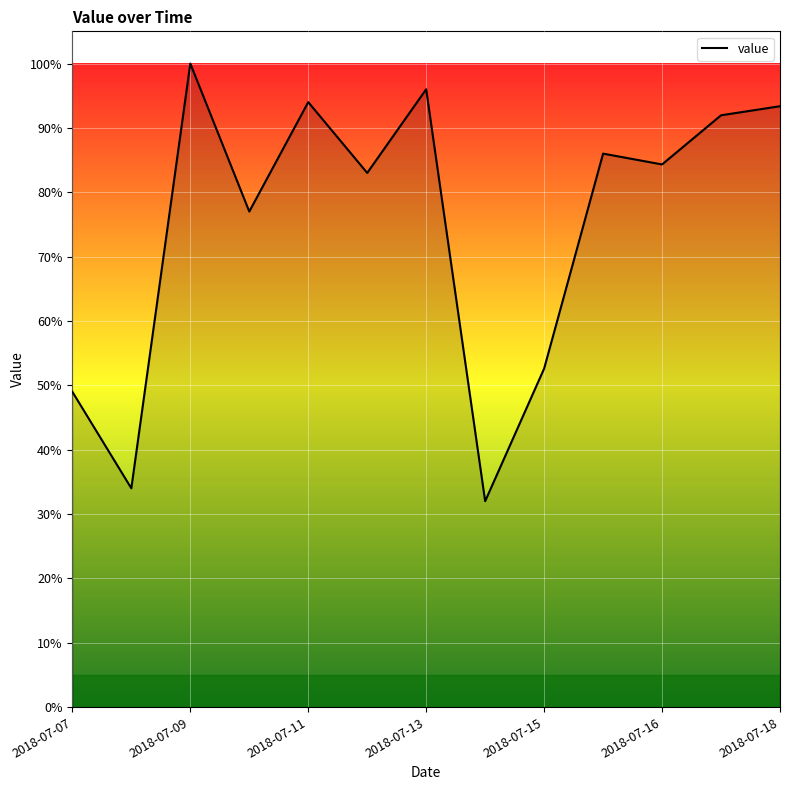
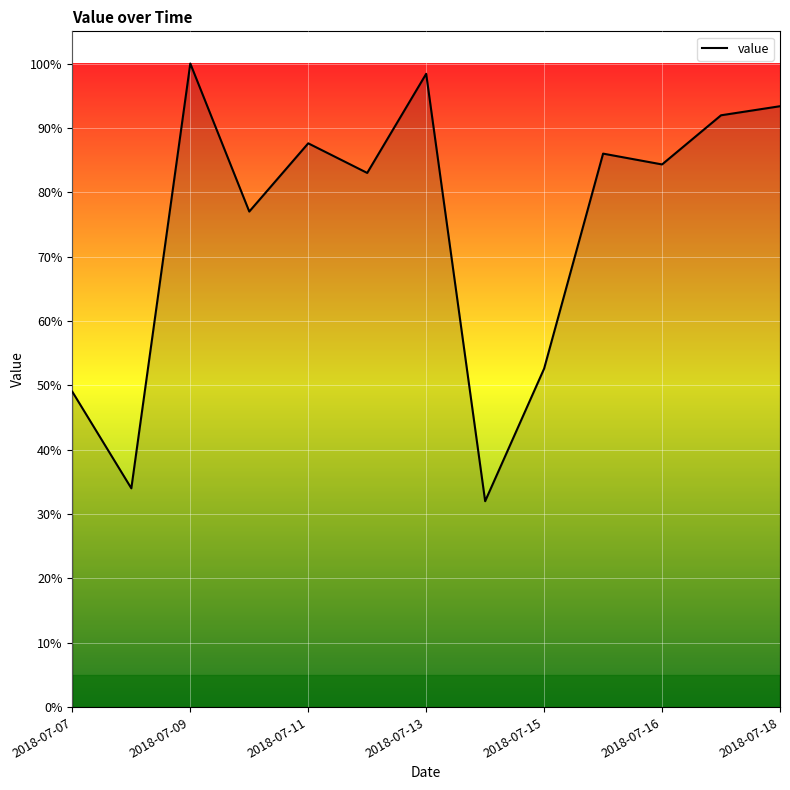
2018-07-11: 94% -> 88%
2018-07-13: 96% -> 98%
